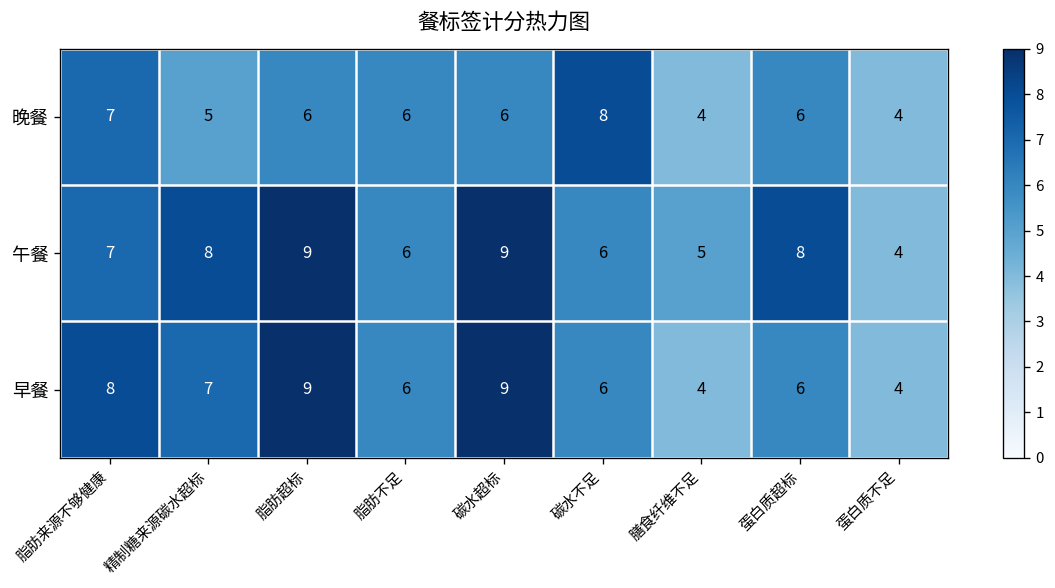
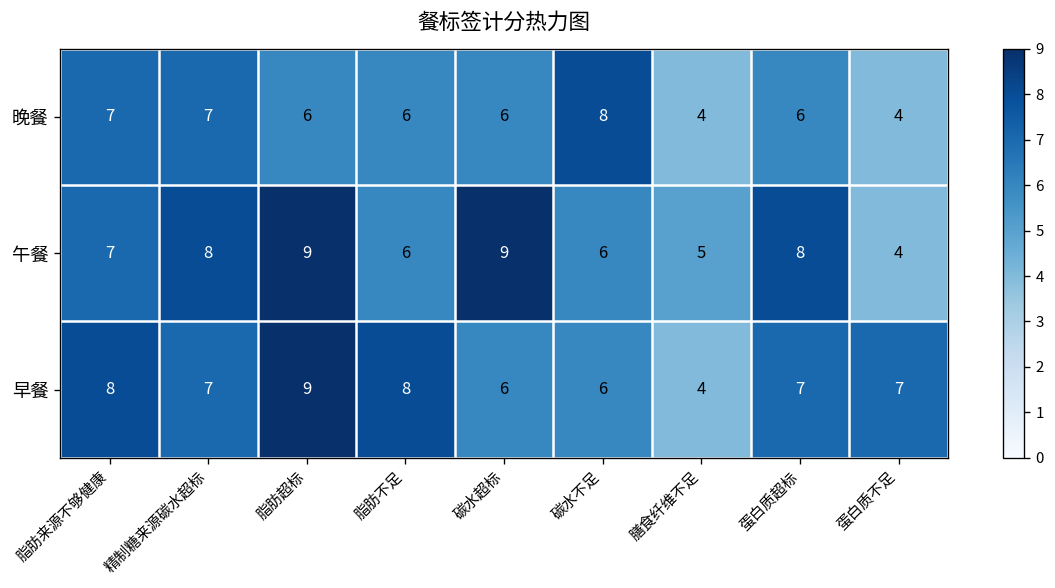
晚餐, 精制糖来源碳水超标: 5 -> 7
早餐, 脂肪不足: 6 -> 8
早餐, 碳水超标: 9 -> 6
早餐, 蛋白质超标: 6 -> 7
早餐, 蛋白质不足: 4 -> 7
